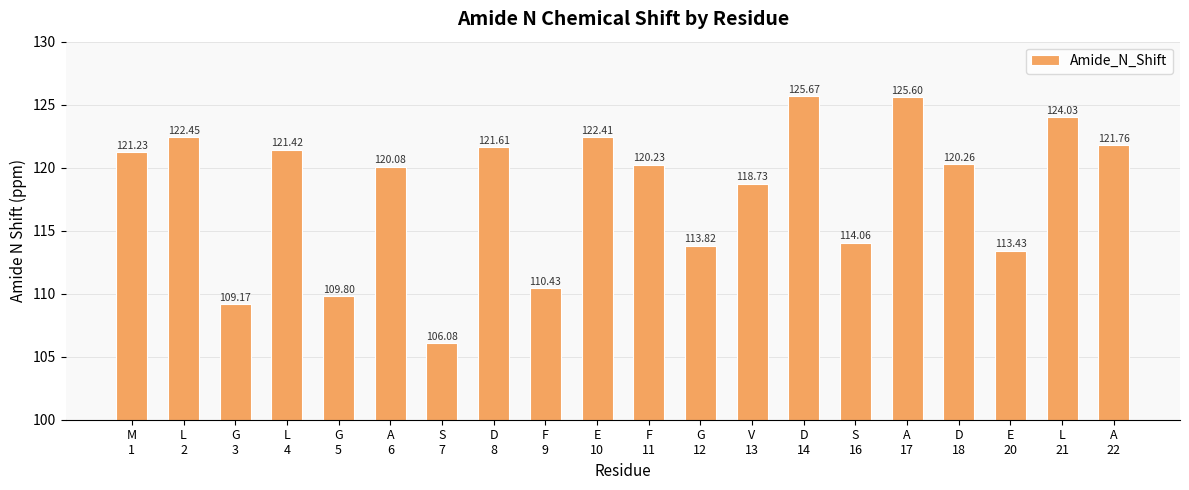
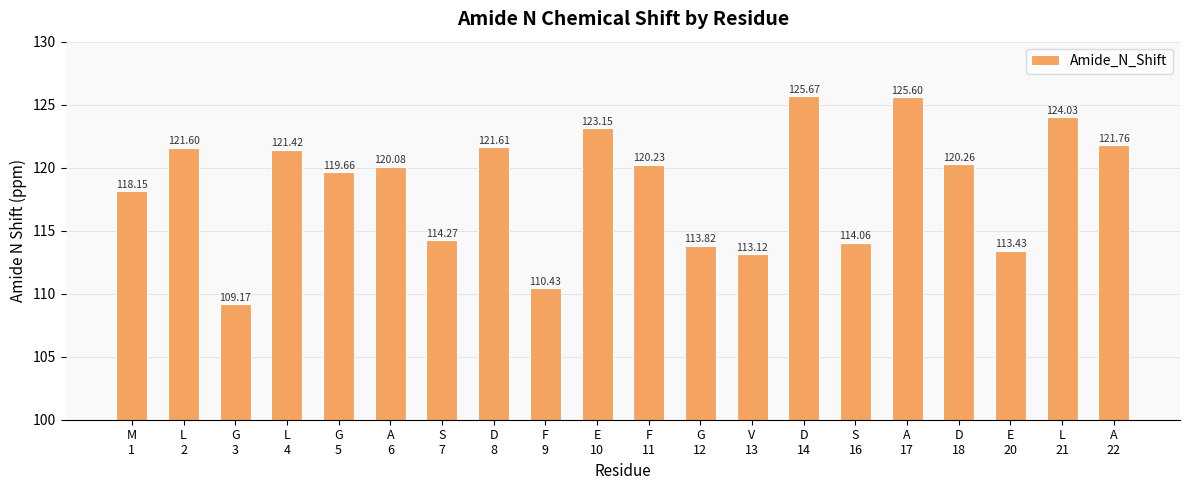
M 1: 121.23 -> 118.15
L 2: 122.45 -> 121.60
G 5: 109.80 -> 119.66
S 7: 106.08 -> 114.27
E 10: 122.41 -> 123.15
V 13: 118.73 -> 113.12
